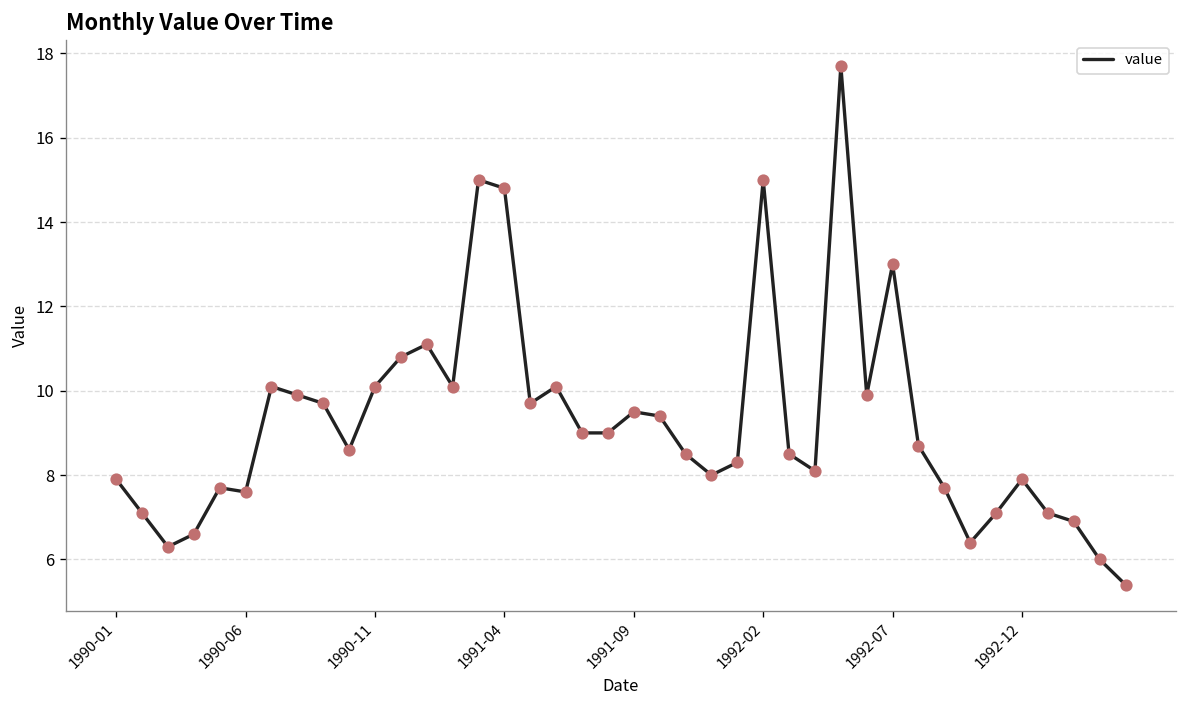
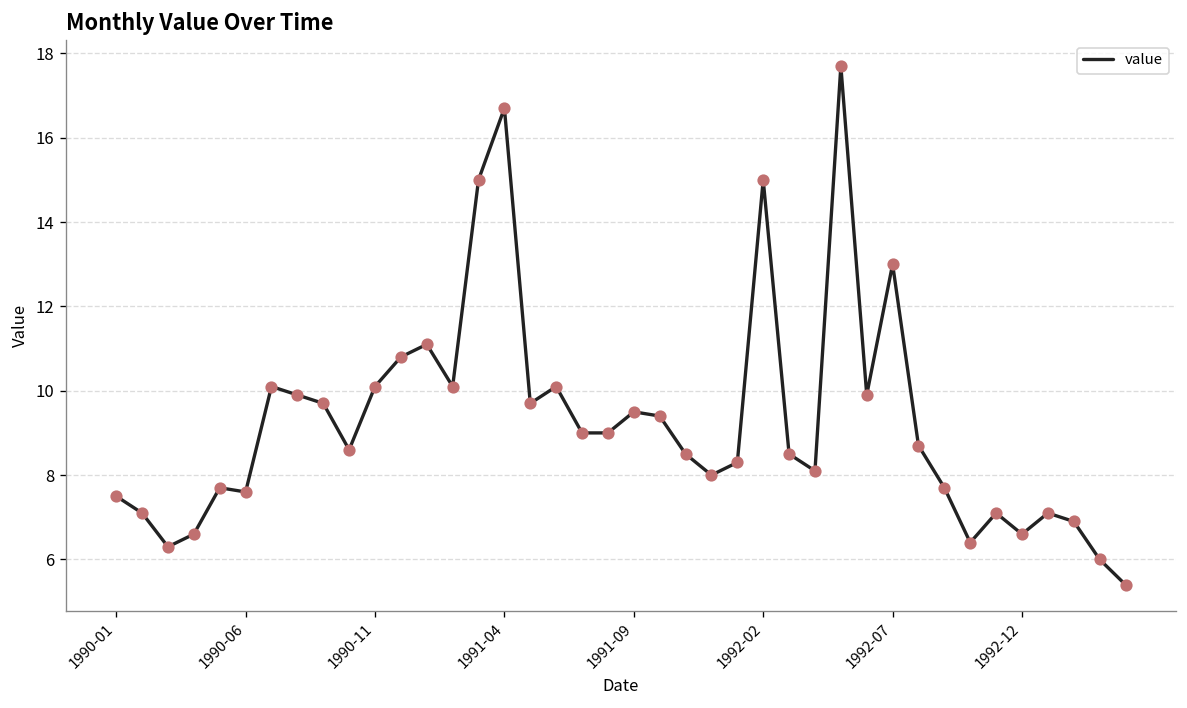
1990-01: 7.9 -> 7.5
1991-04: 14.8 -> 16.7
1992-12: 7.9 -> 6.6
